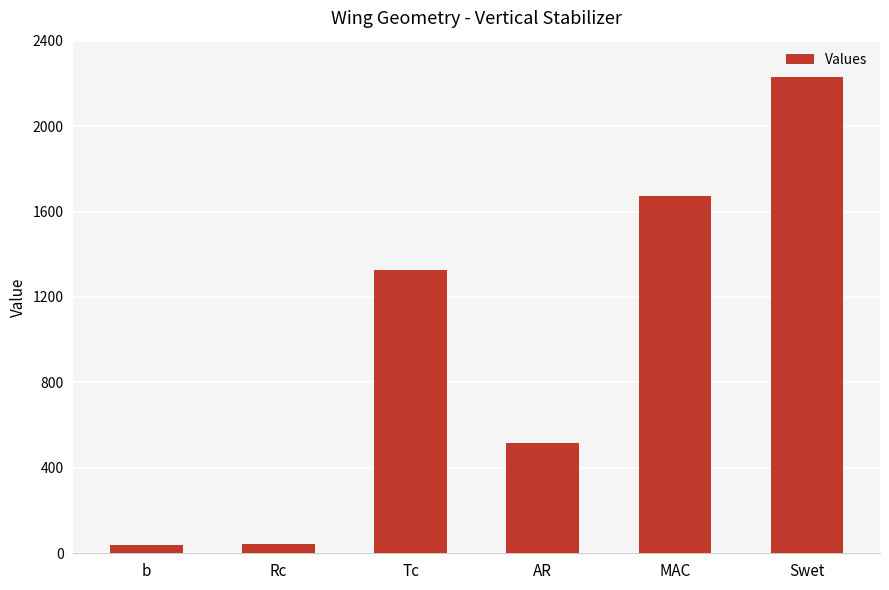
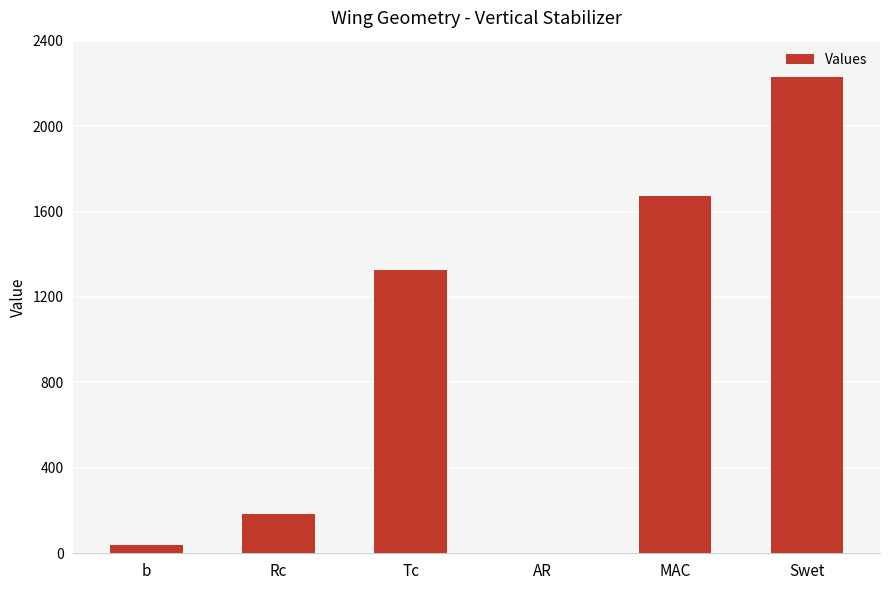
Rc: 40 -> 190
AR: 520 -> 0
